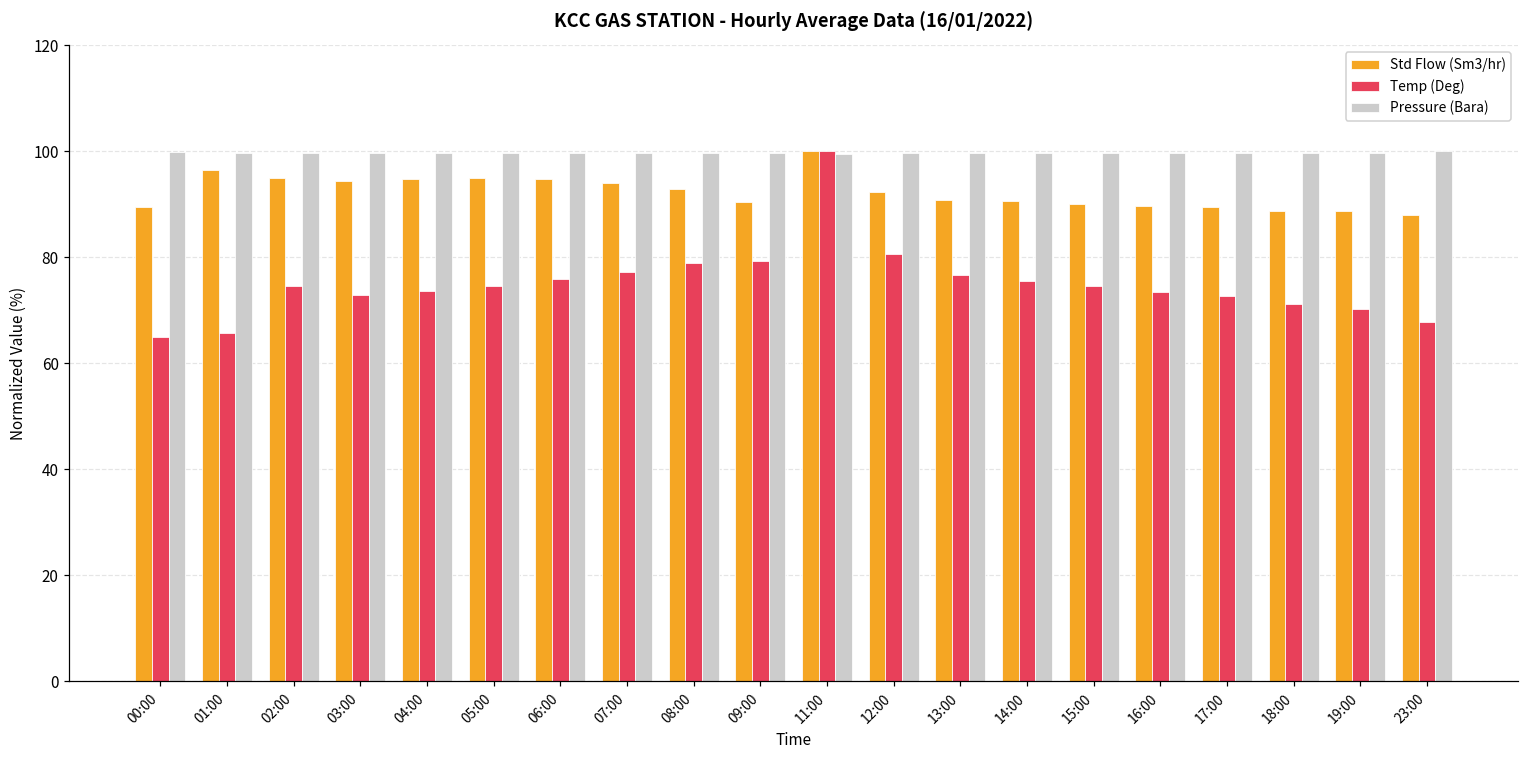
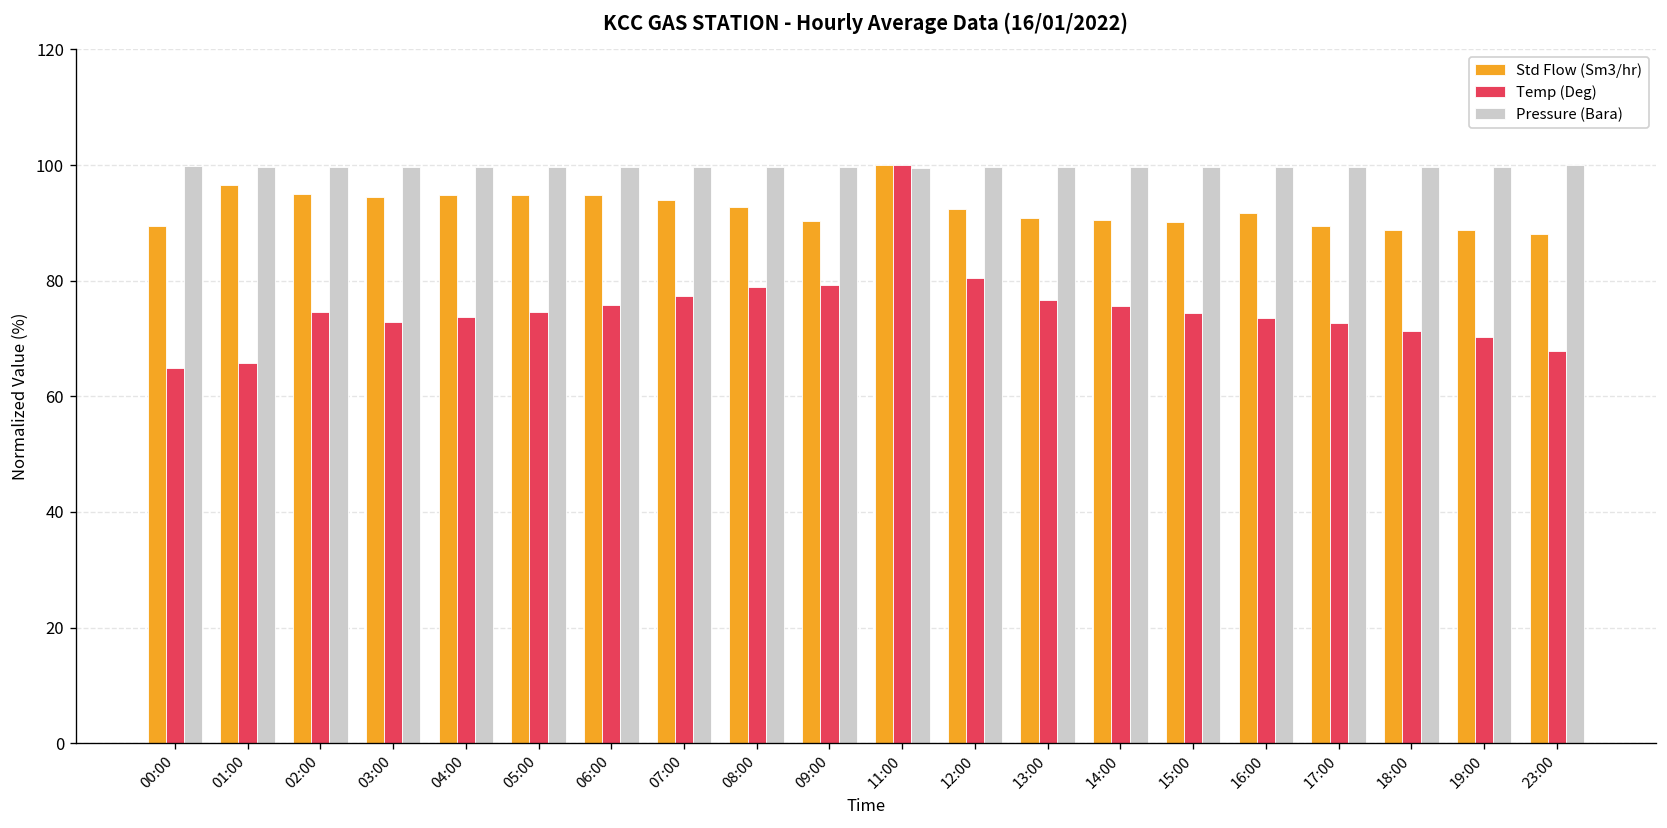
Std Flow (Sm3/hr), 16:00: 90 -> 92
